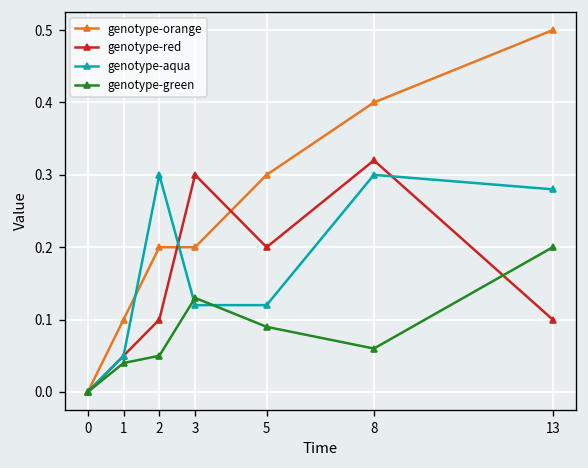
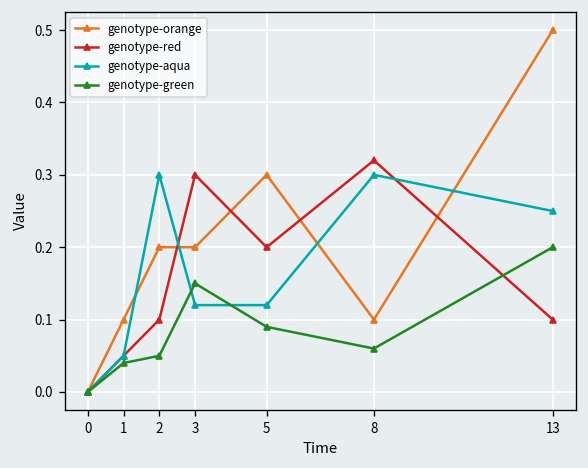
genotype-green, 3: 0.13 -> 0.15
genotype-orange, 8: 0.4 -> 0.1
genotype-aqua, 13: 0.28 -> 0.25
